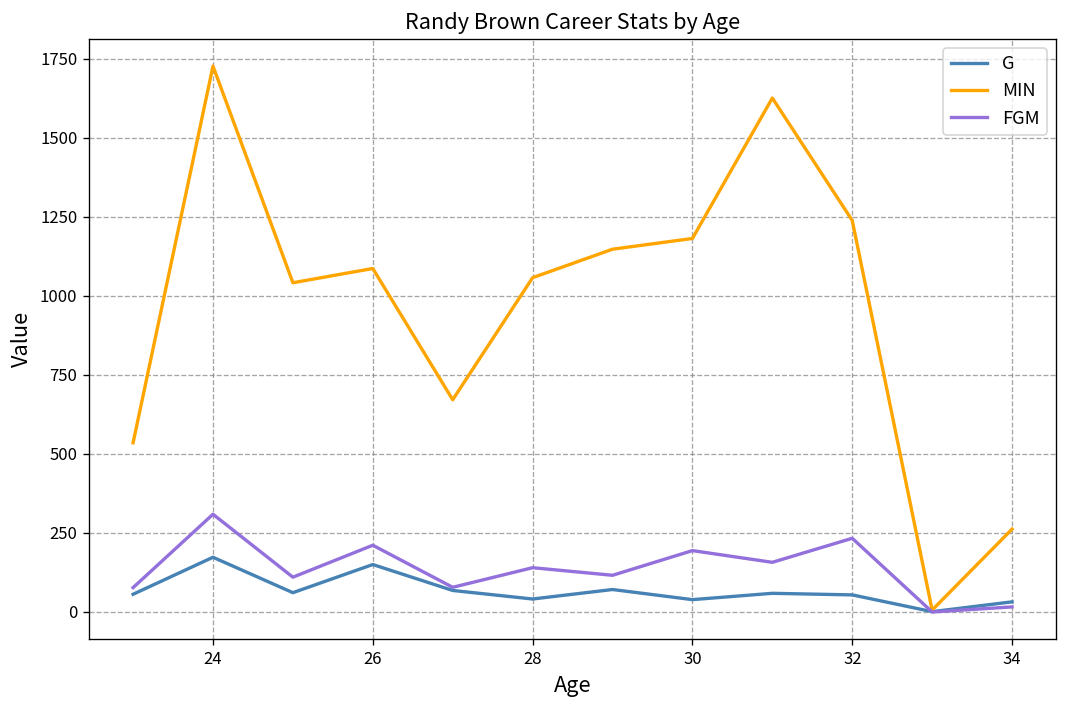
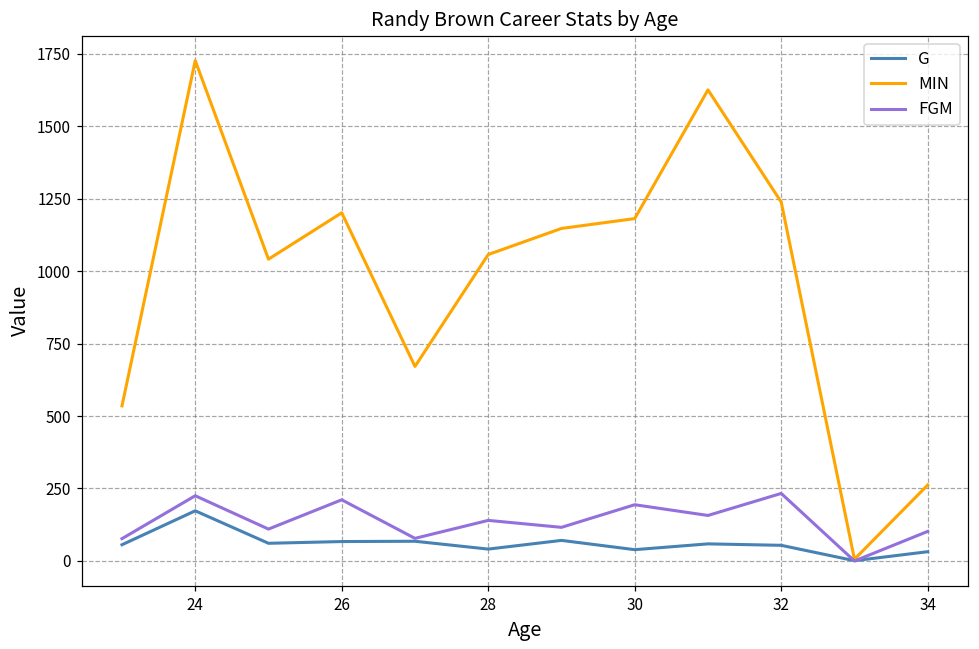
FGM, 24: 310 -> 230
G, 26: 150 -> 70
MIN, 26: 1090 -> 1200
FGM, 34: 20 -> 100
